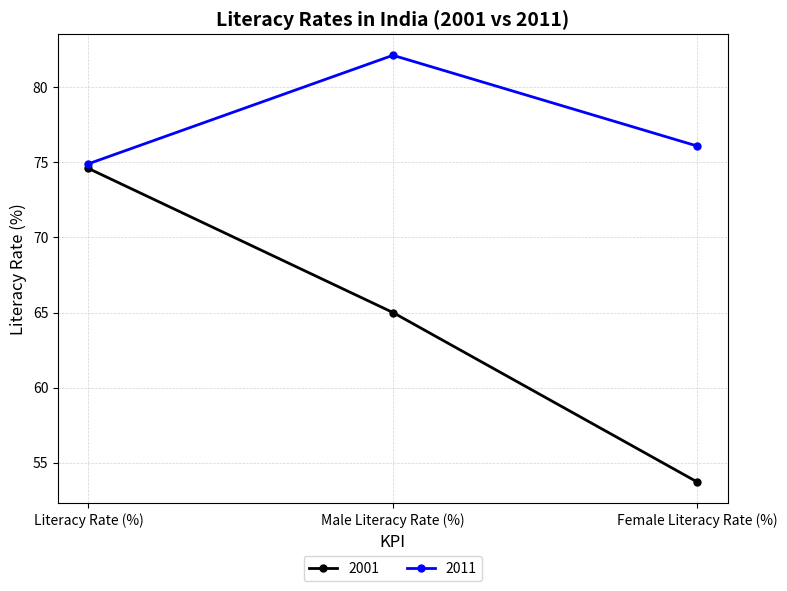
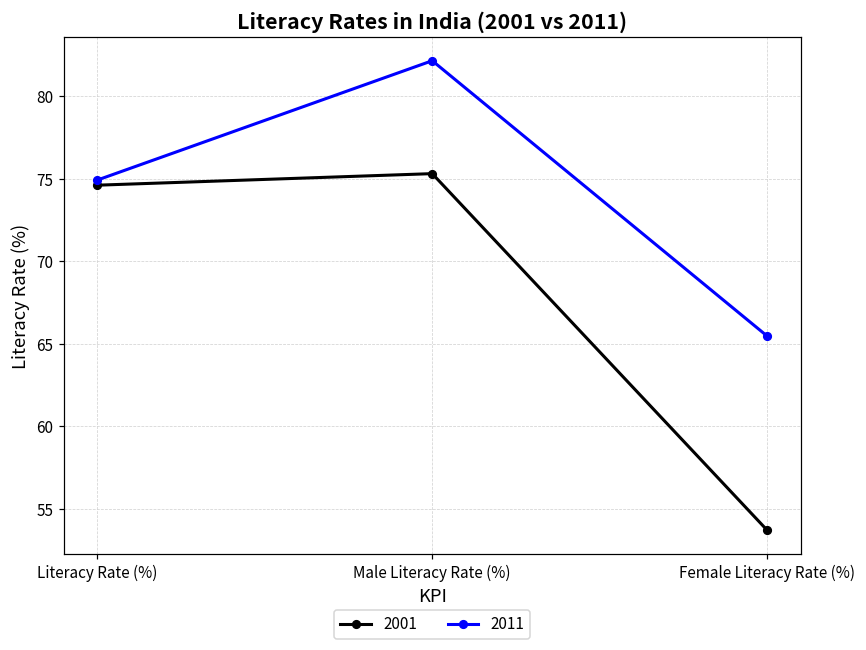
2001, Male Literacy Rate (%): 65.0 -> 75.3
2011, Female Literacy Rate (%): 76.1 -> 65.5
